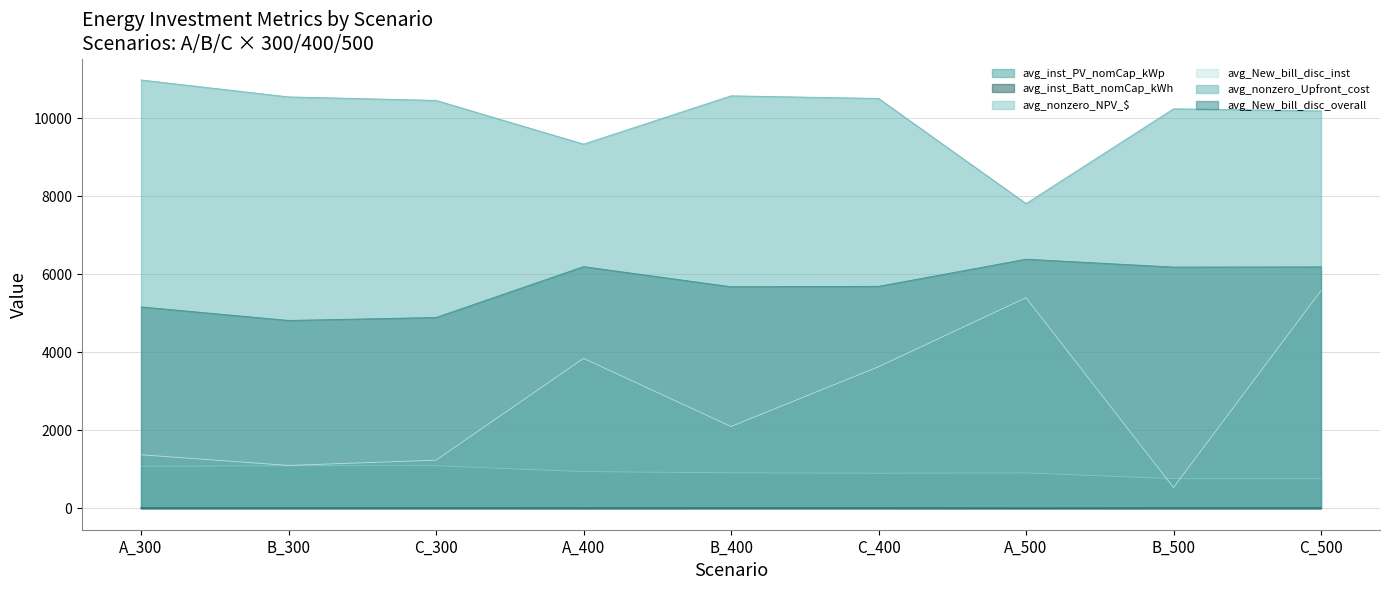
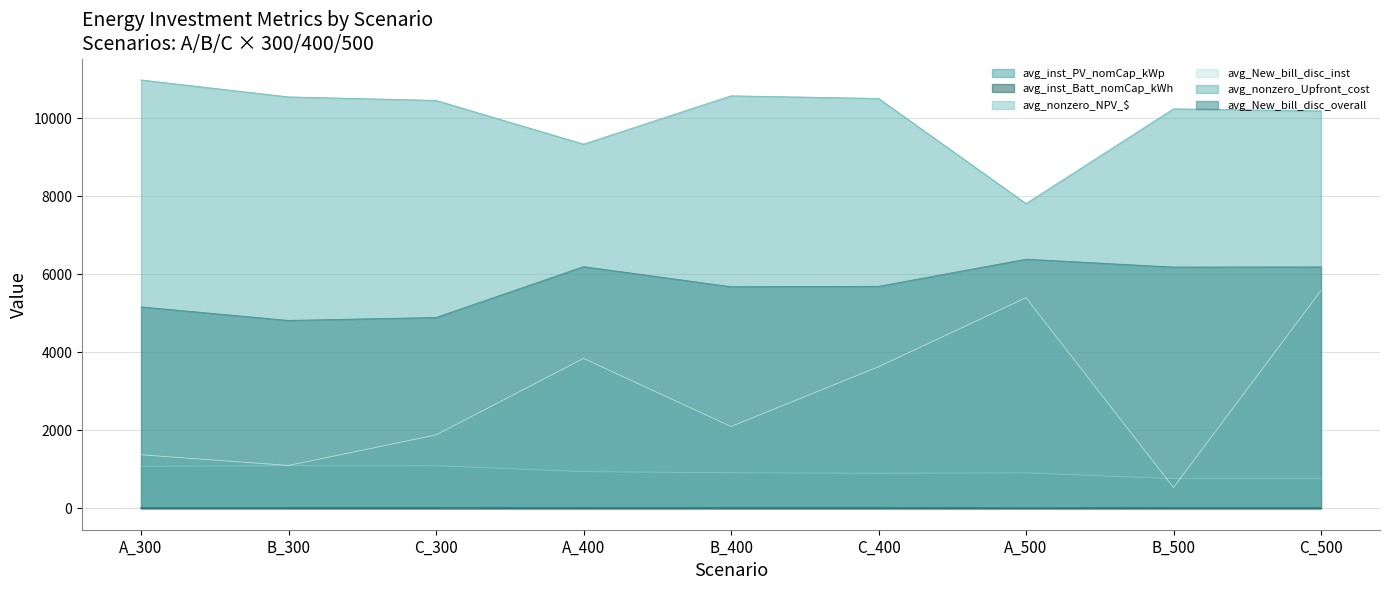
avg_New_bill_disc_inst, C_300: 1200 -> 1900
